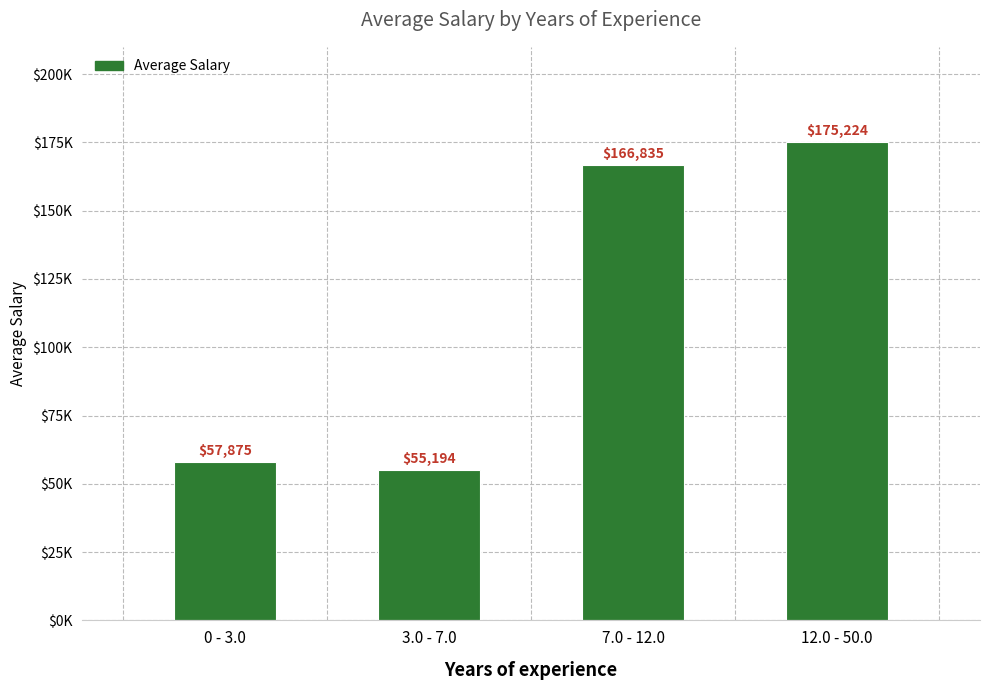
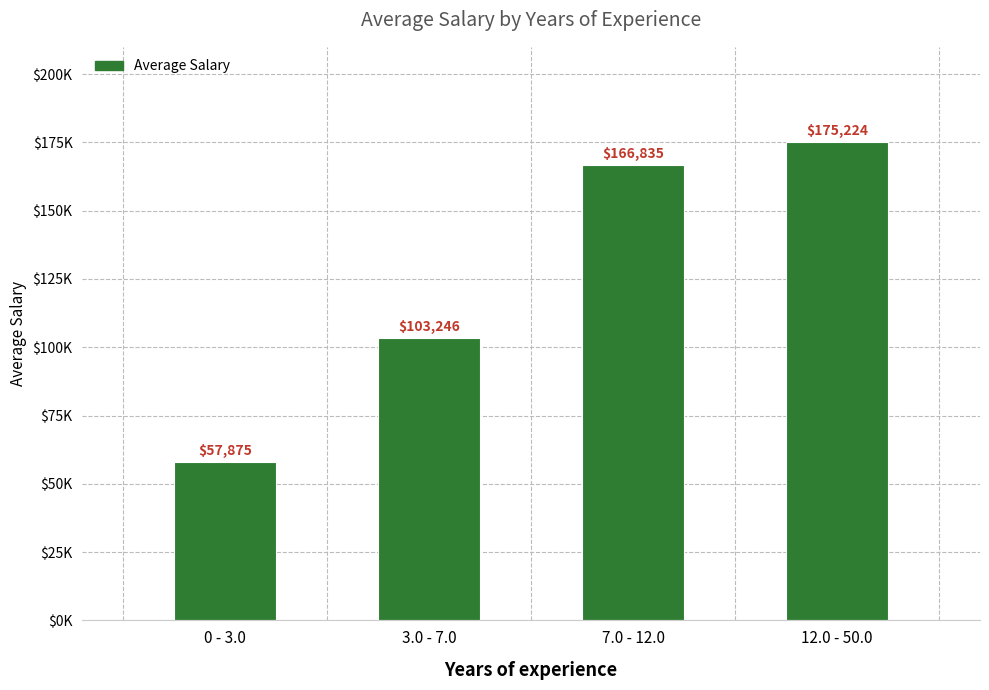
3.0 - 7.0: $55,194 -> $103,246
